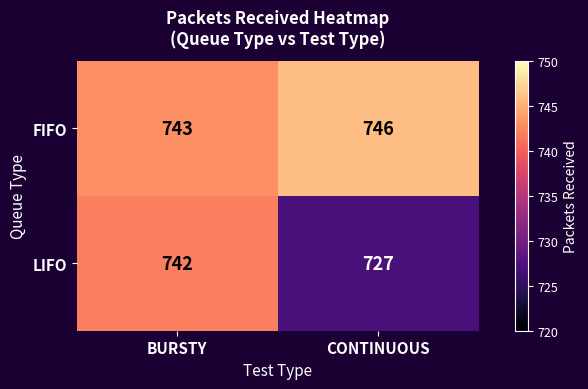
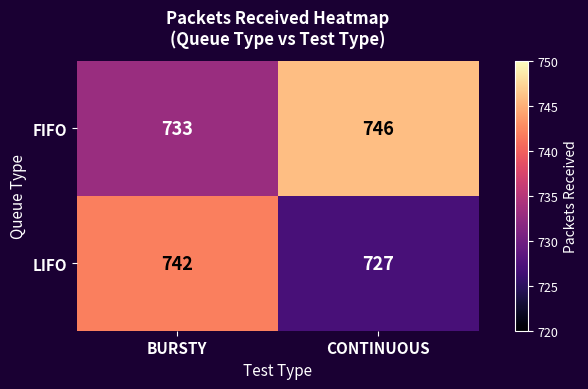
FIFO, BURSTY: 743 -> 733
